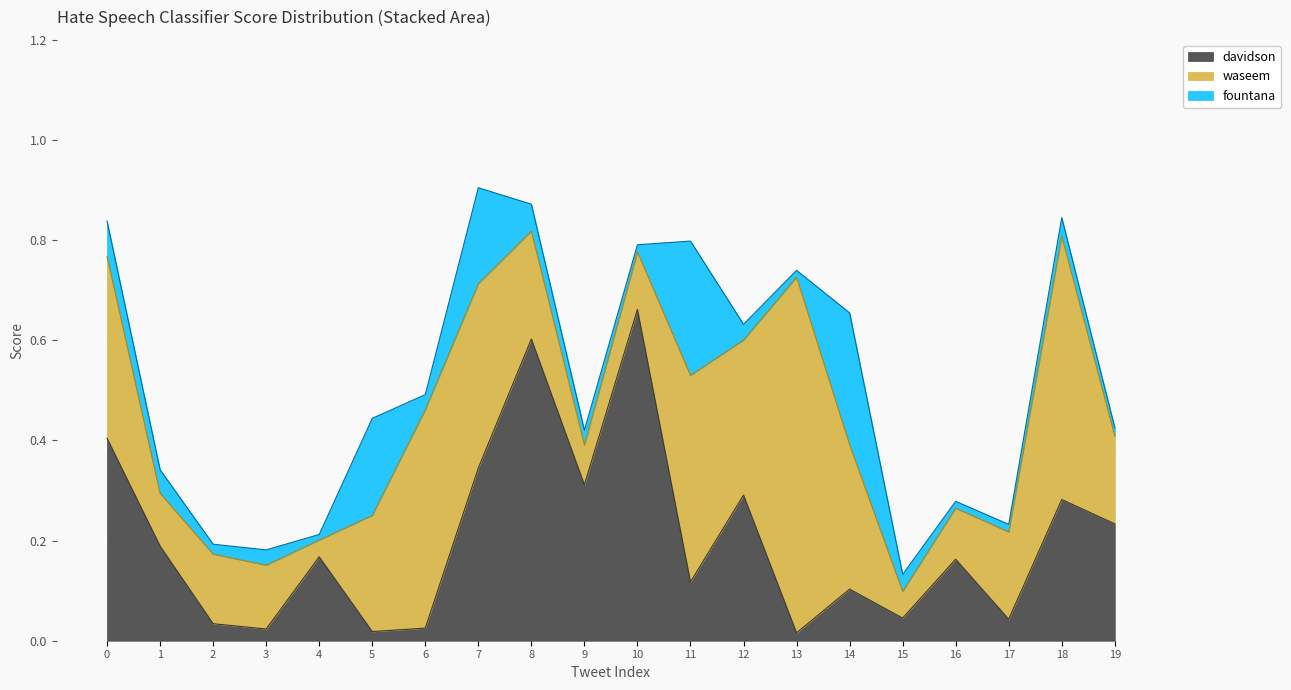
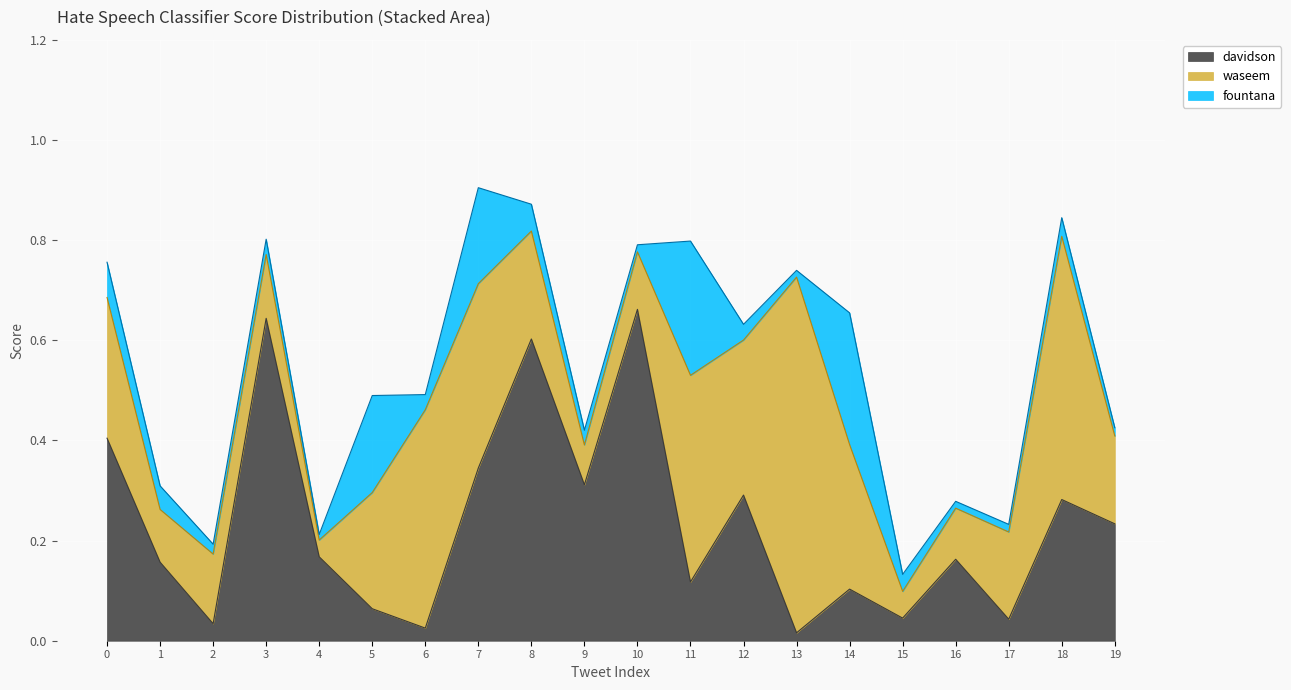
waseem, 0: 0.36 -> 0.28
davidson, 1: 0.19 -> 0.16
davidson, 3: 0.02 -> 0.64
davidson, 5: 0.02 -> 0.06
